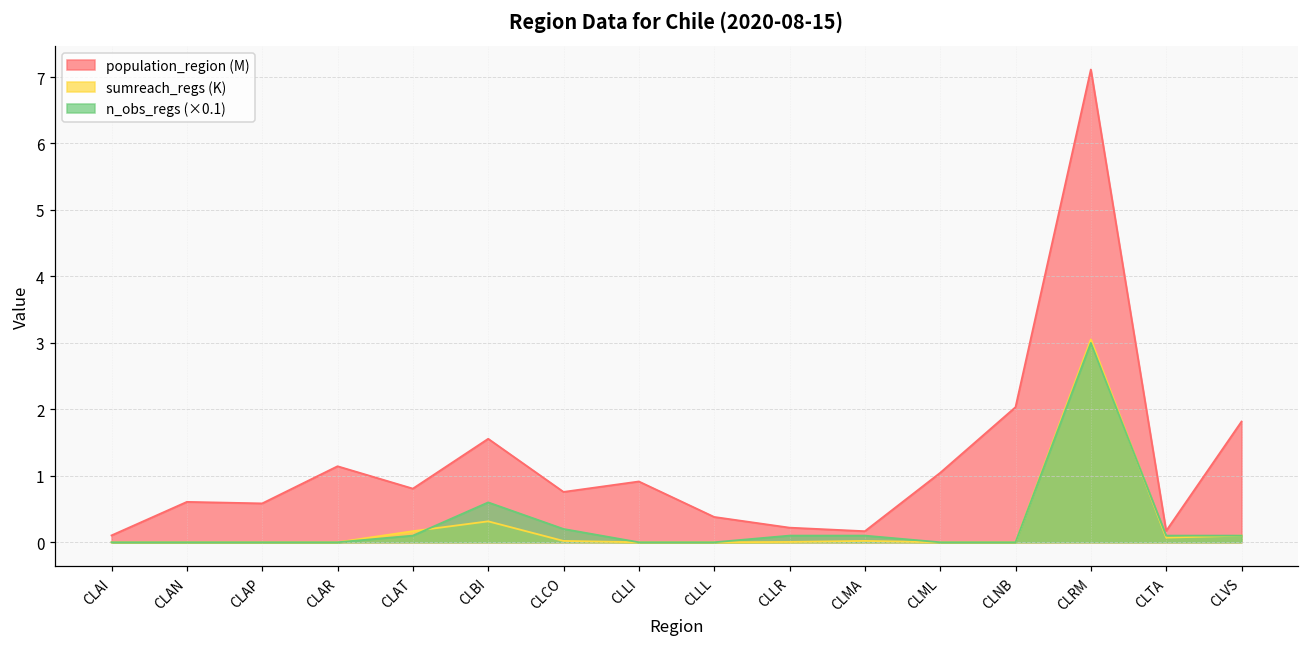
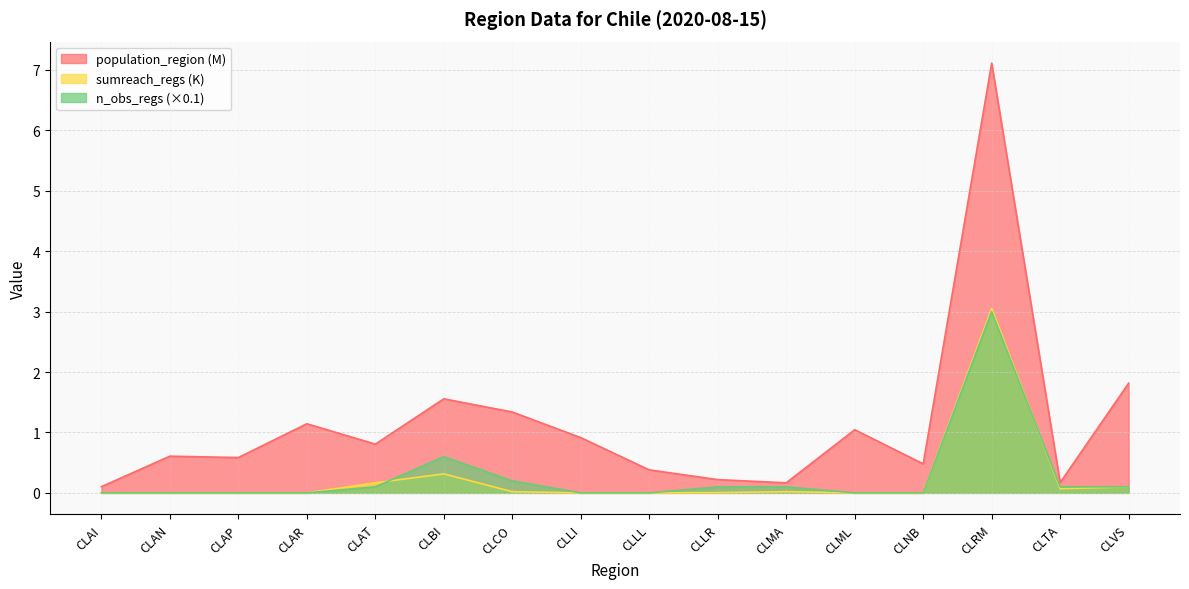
population_region (M), CLCO: 0.8 -> 1.3
population_region (M), CLNB: 2.0 -> 0.5
